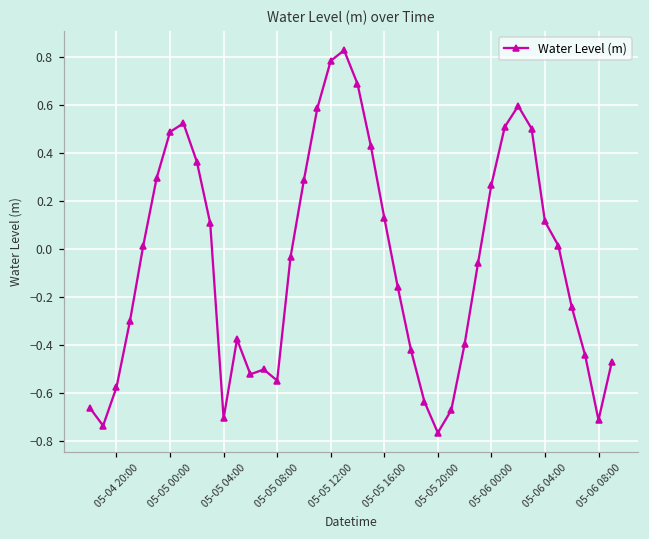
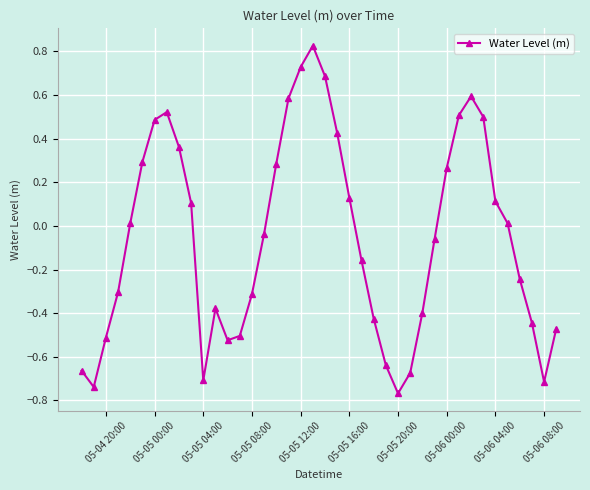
05-04 20:00: -0.58 -> -0.51
05-05 08:00: -0.55 -> -0.31
05-05 12:00: 0.78 -> 0.73
